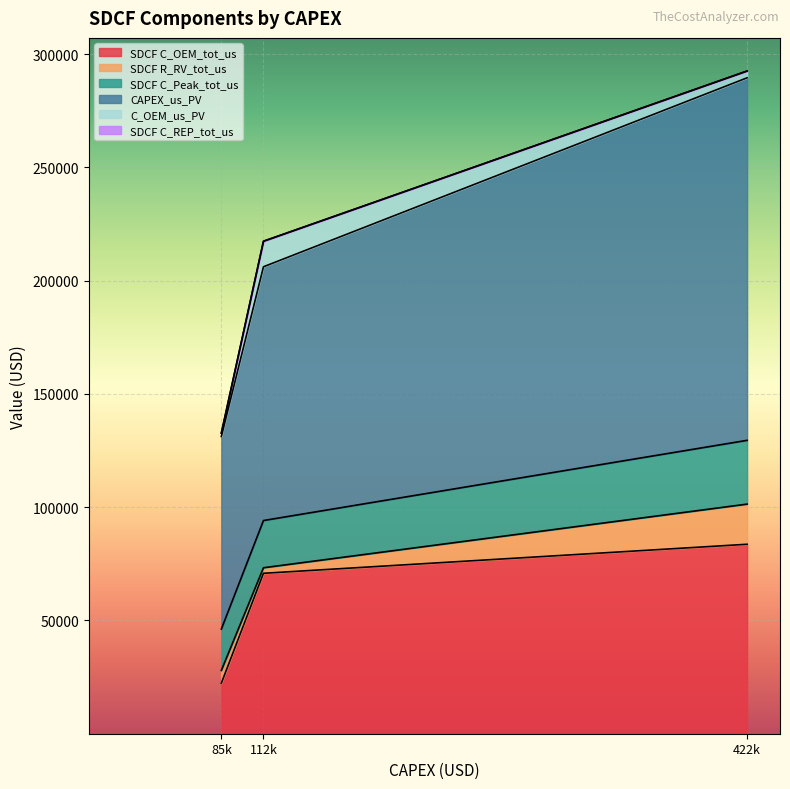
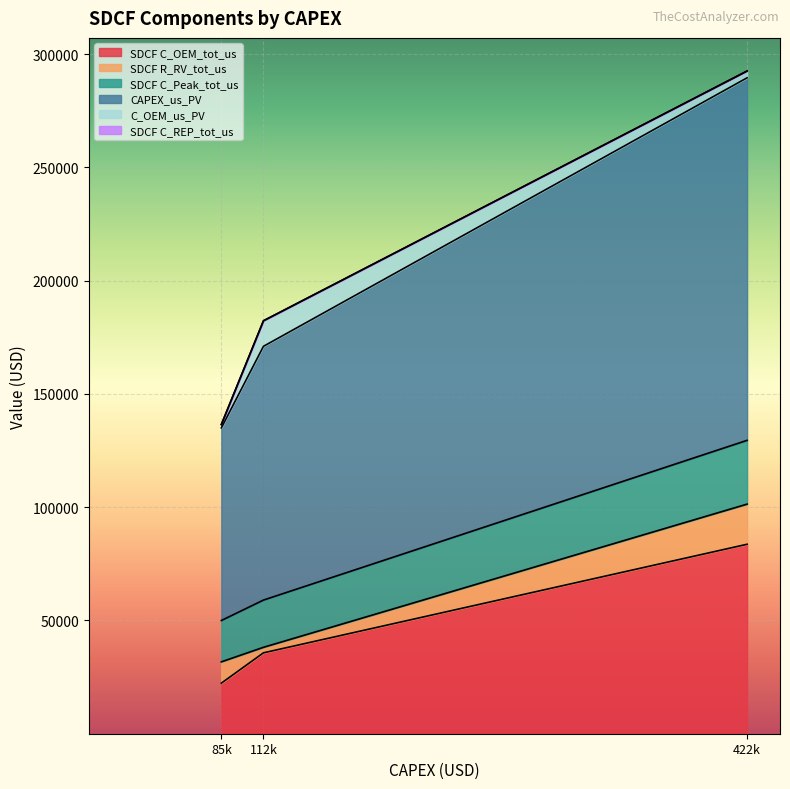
SDCF R_RV_tot_us, 85k: 6000 -> 9000
SDCF C_OEM_tot_us, 112k: 71000 -> 36000
